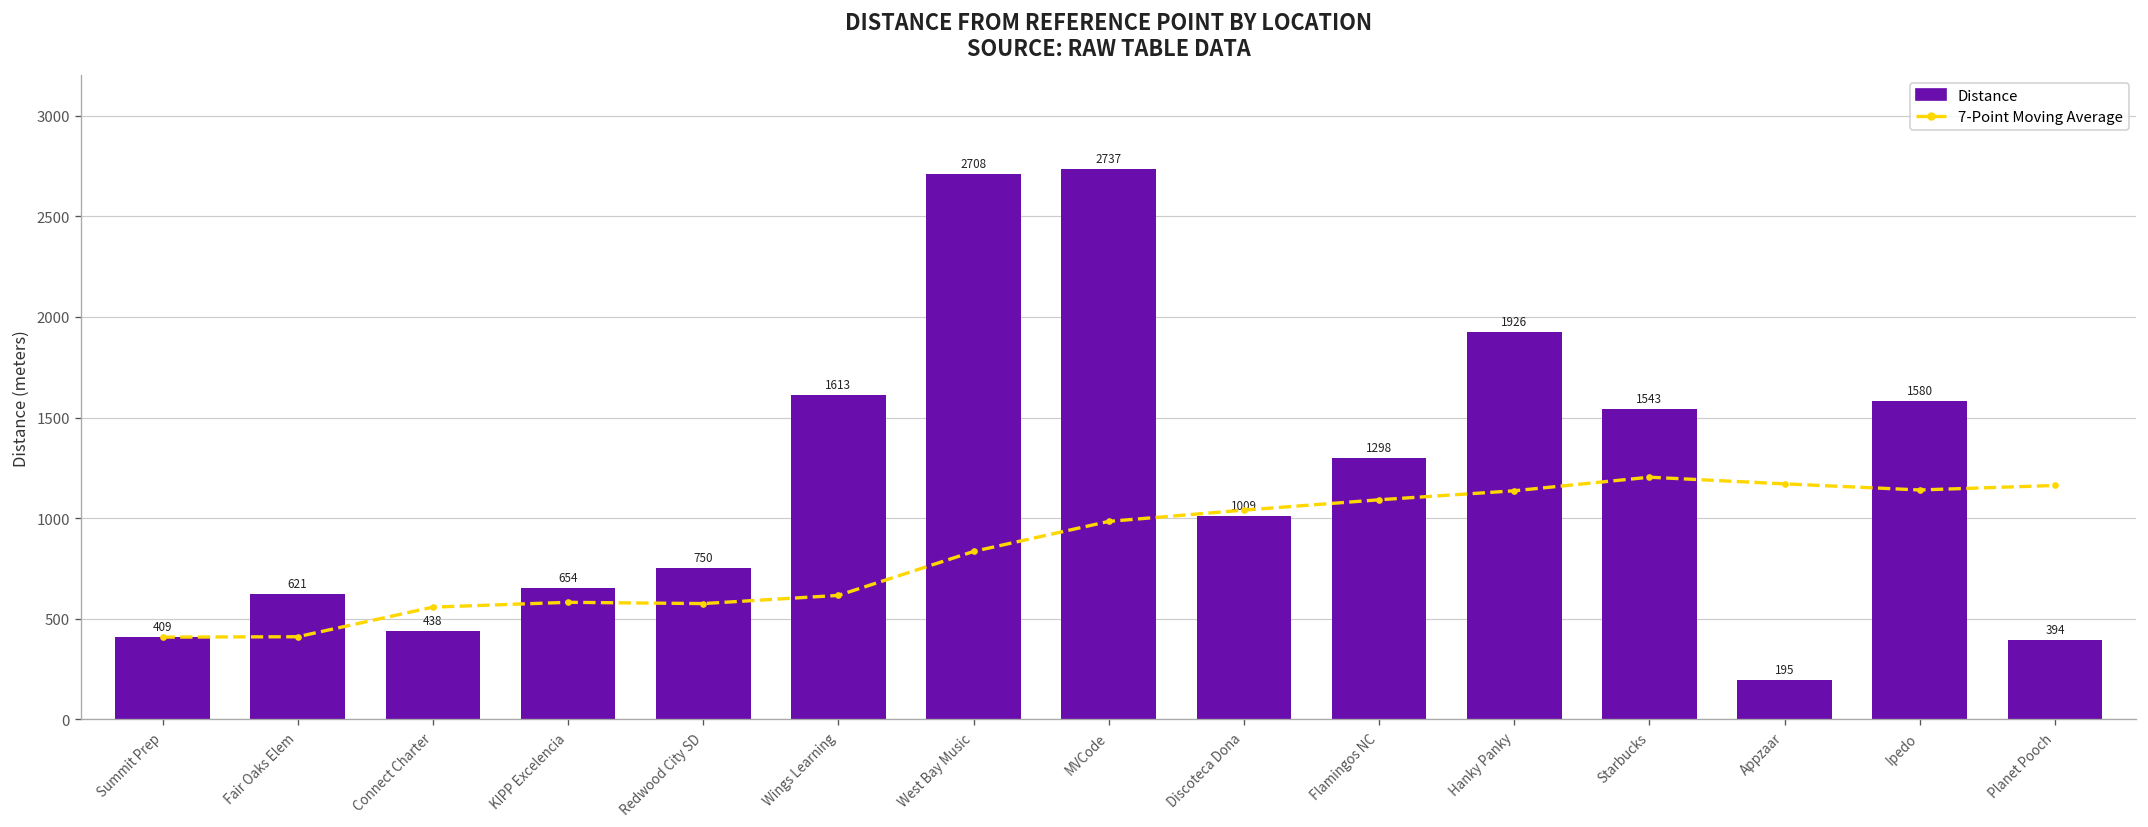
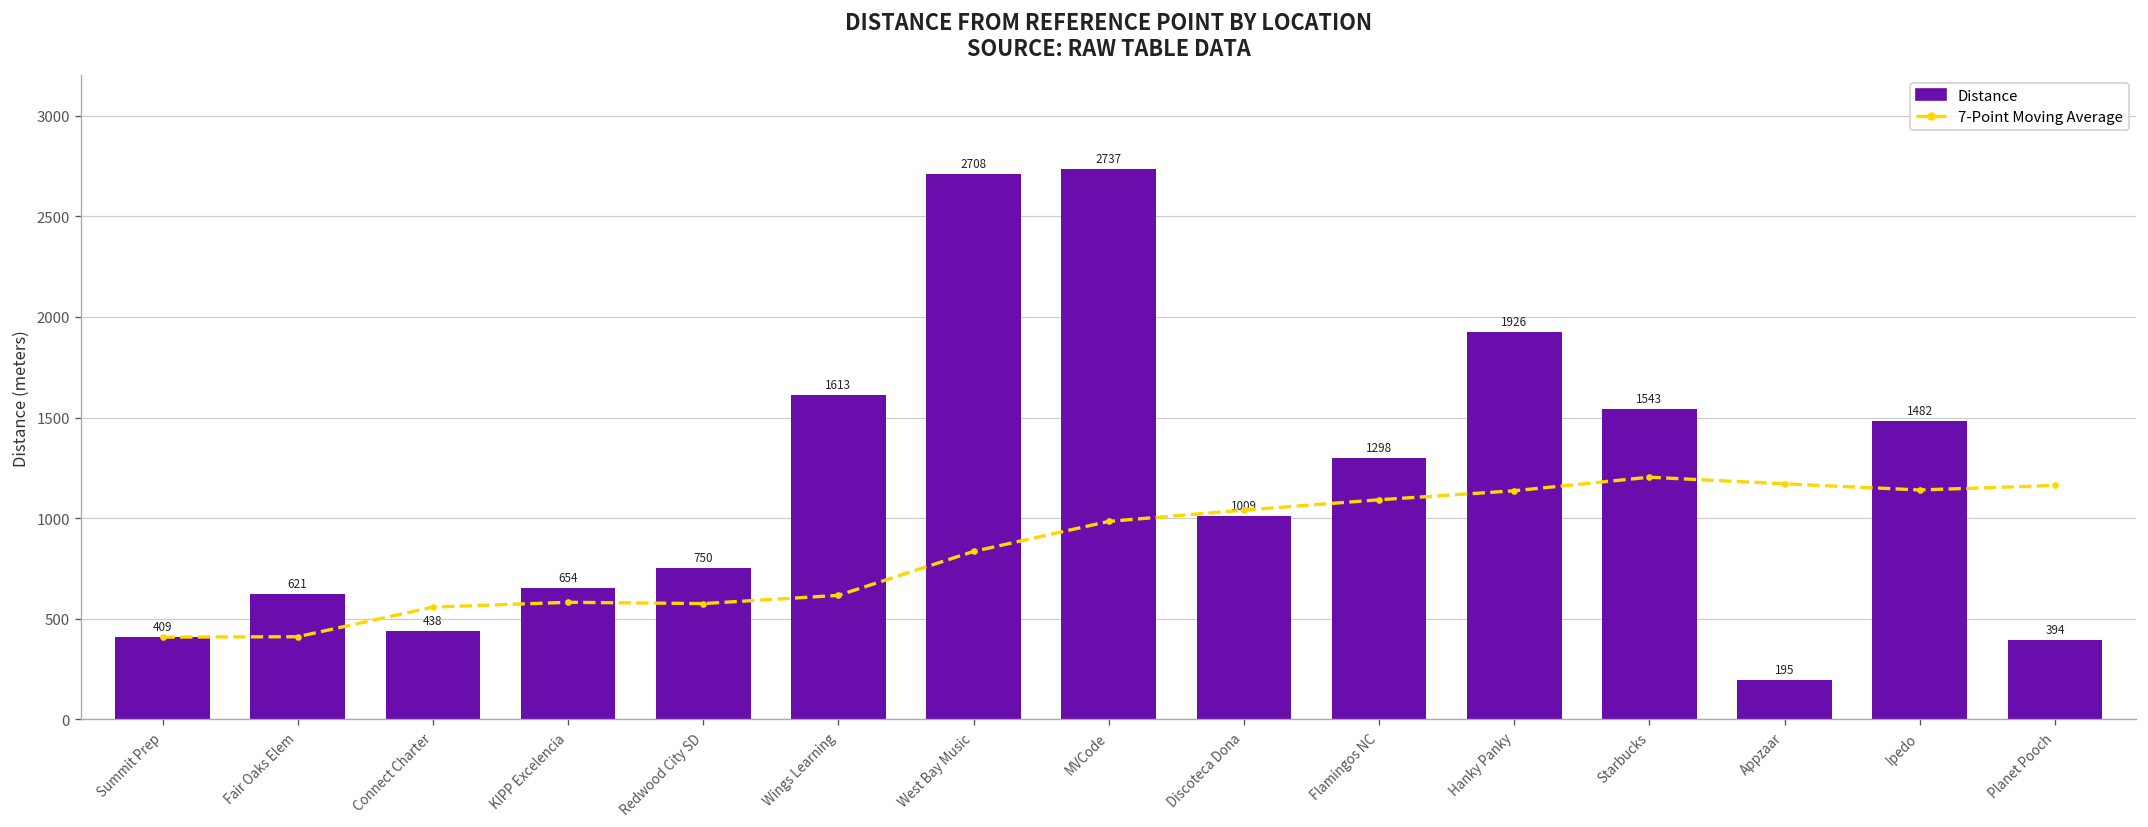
Distance, Ipedo: 1580 -> 1482
